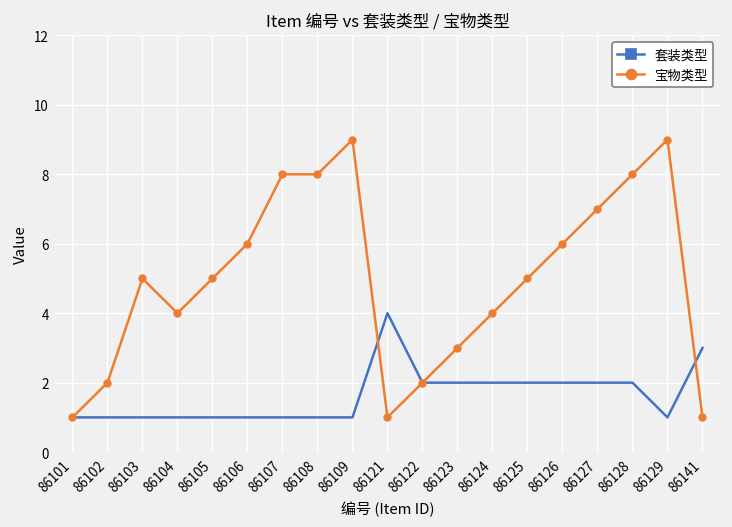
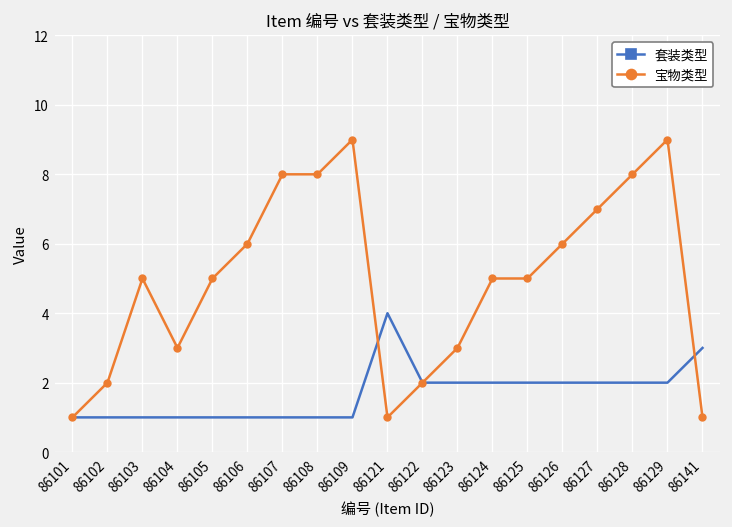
宝物类型, 86104: 4 -> 3
宝物类型, 86124: 4 -> 5
套装类型, 86129: 1 -> 2
